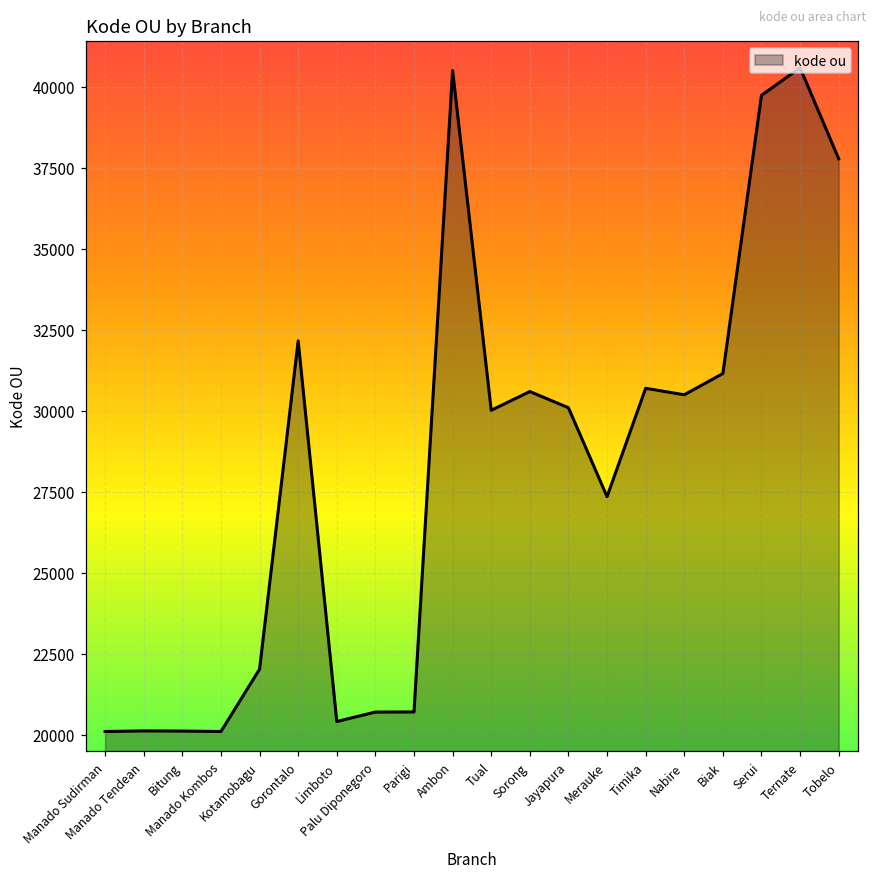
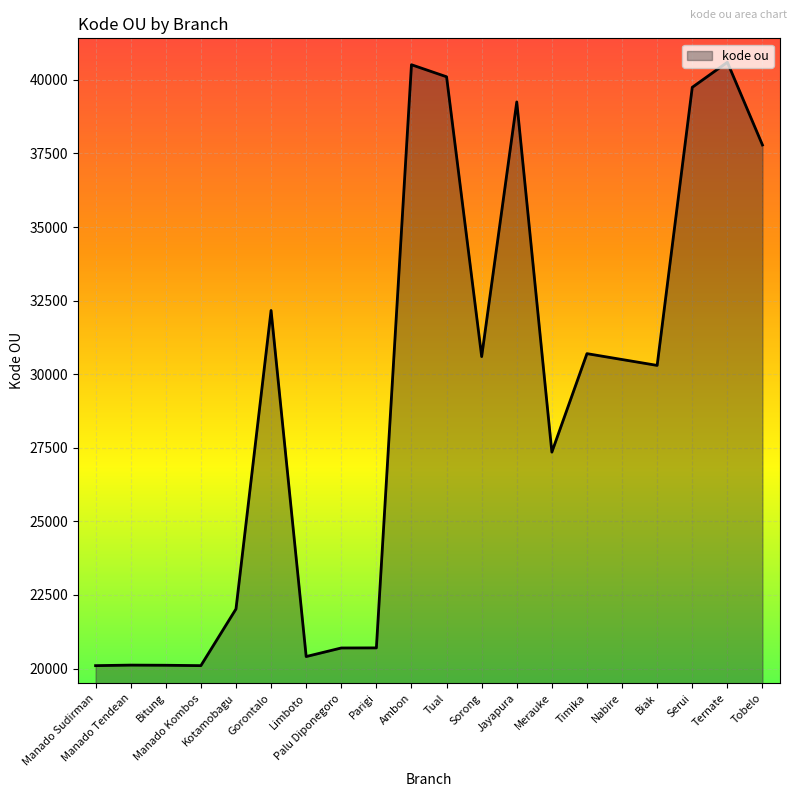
Tual: 30000 -> 40100
Jayapura: 30100 -> 39300
Biak: 31200 -> 30300
